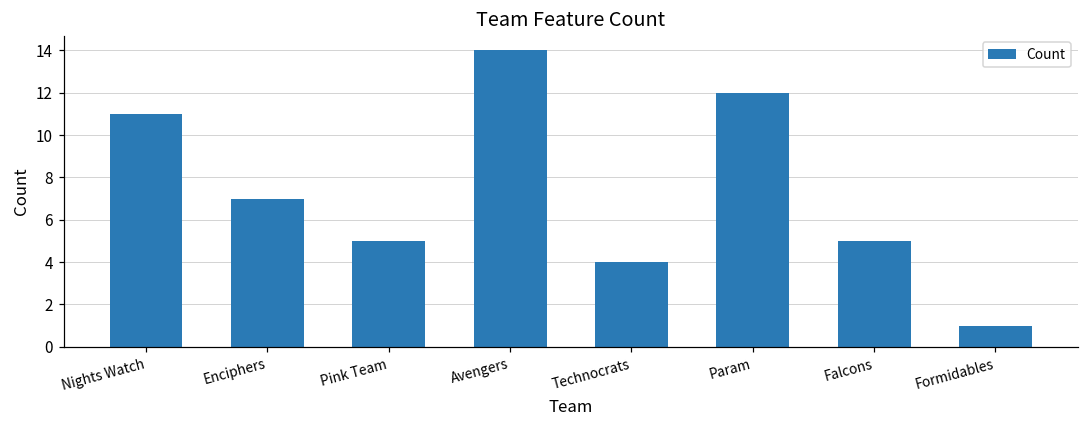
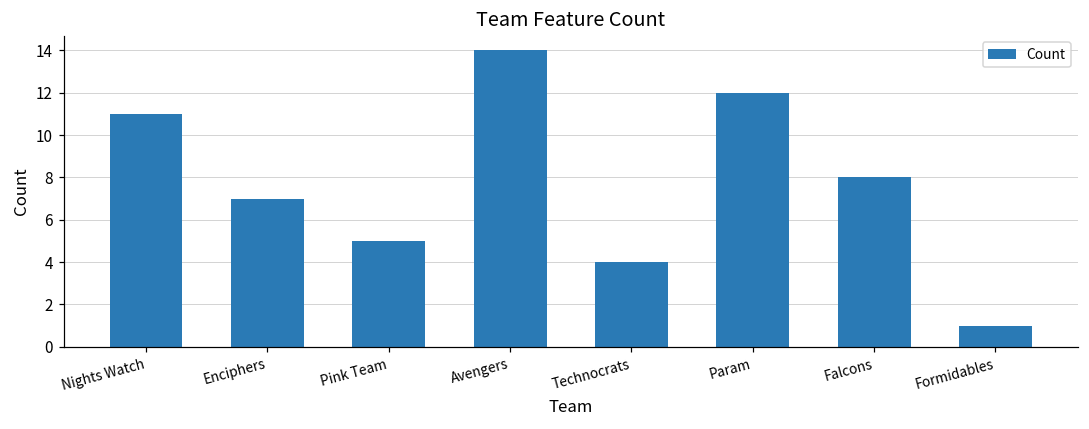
Falcons: 5 -> 8
